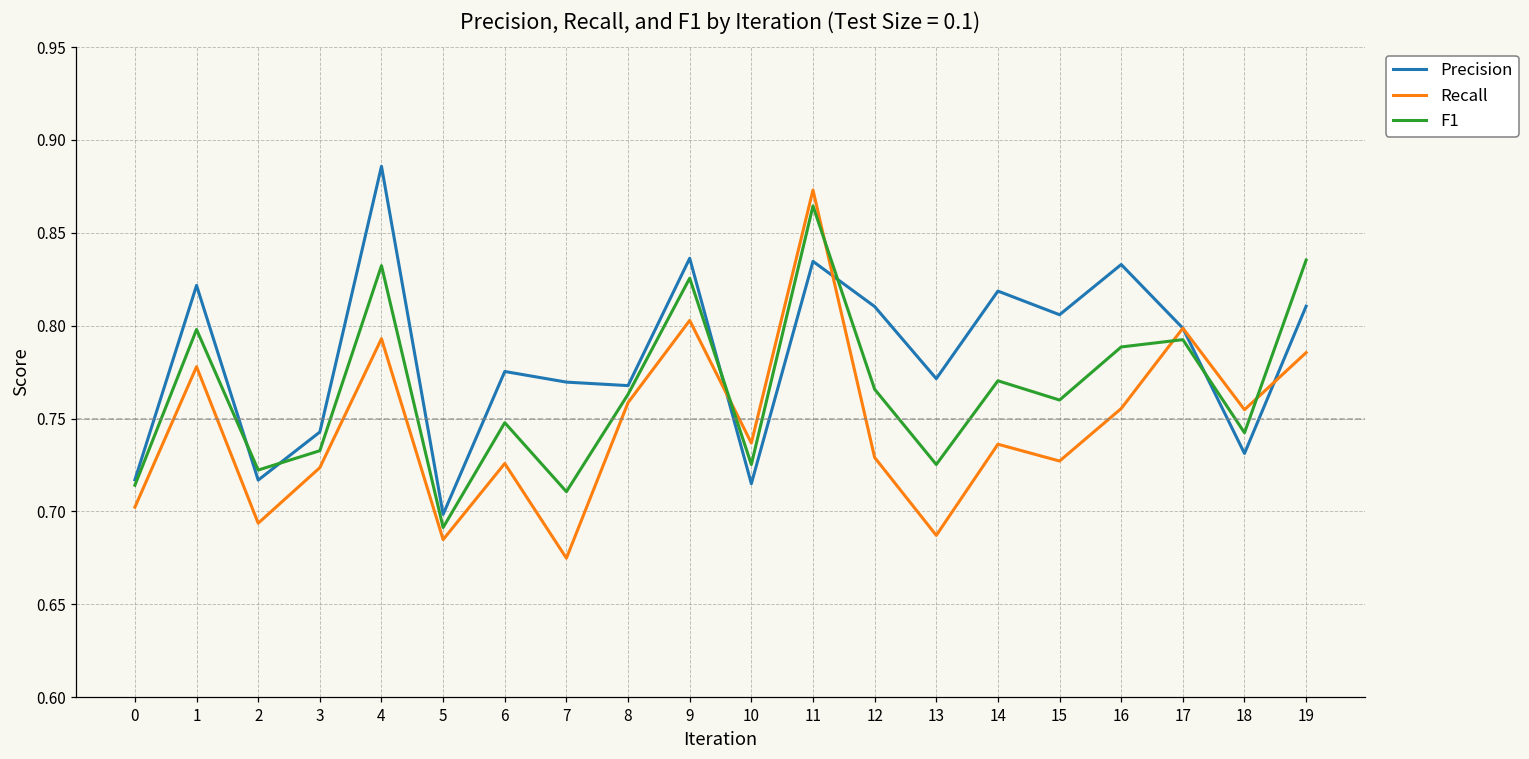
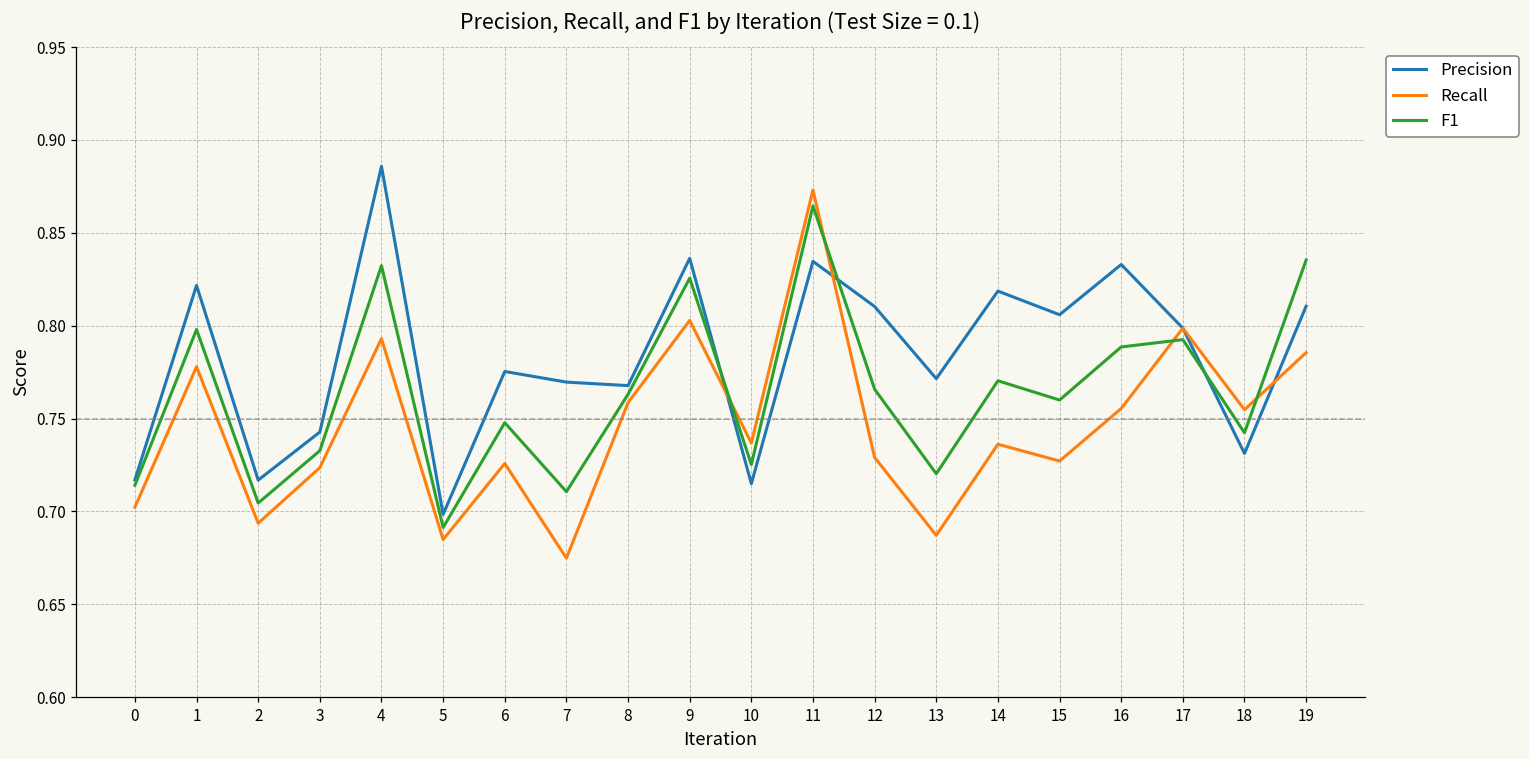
F1, 2: 0.722 -> 0.704
F1, 13: 0.725 -> 0.720
